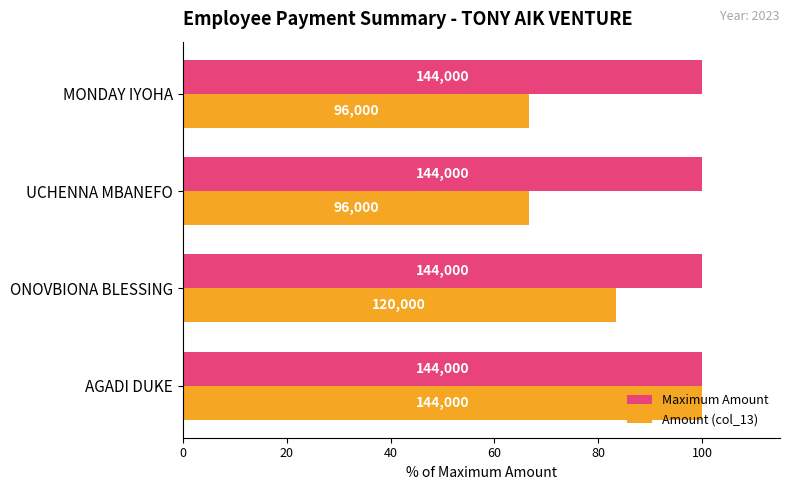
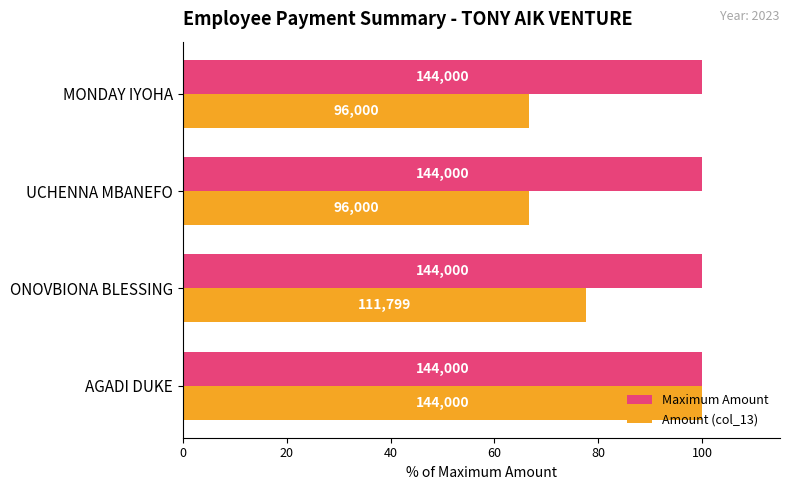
Amount (col_13), ONOVBIONA BLESSING: 120,000 -> 111,799
